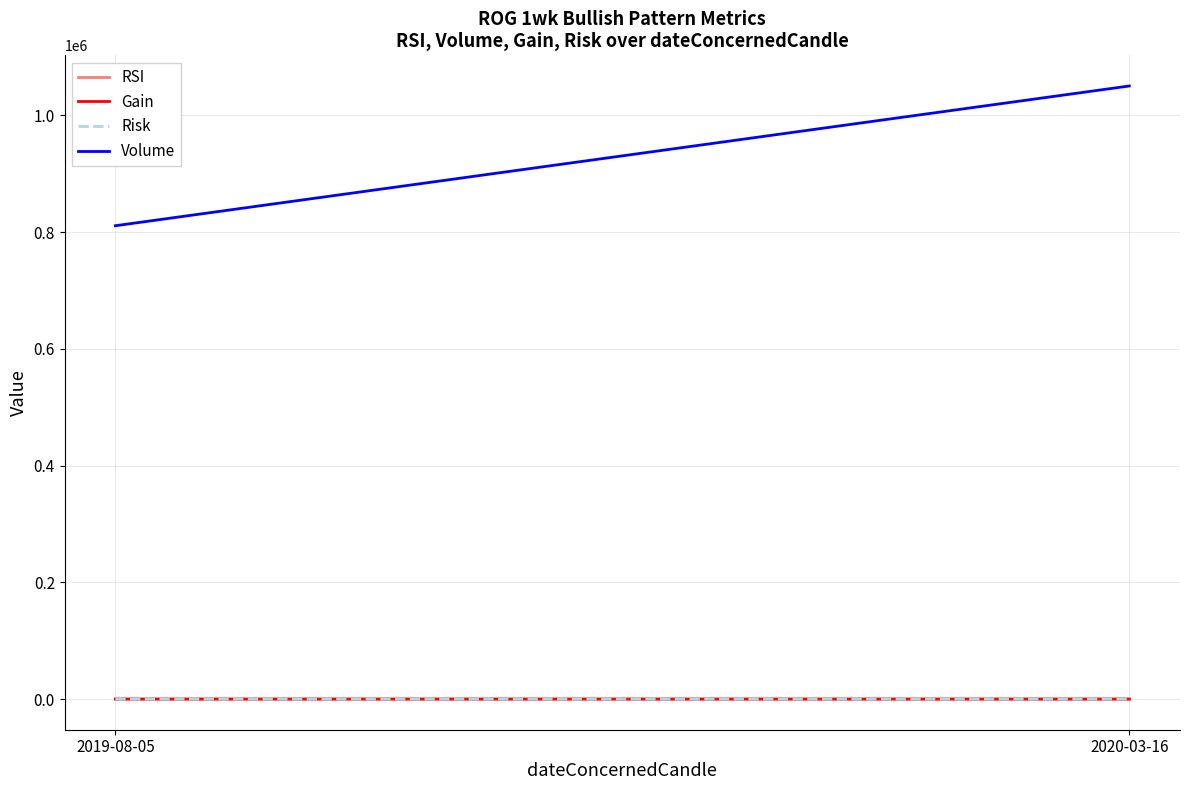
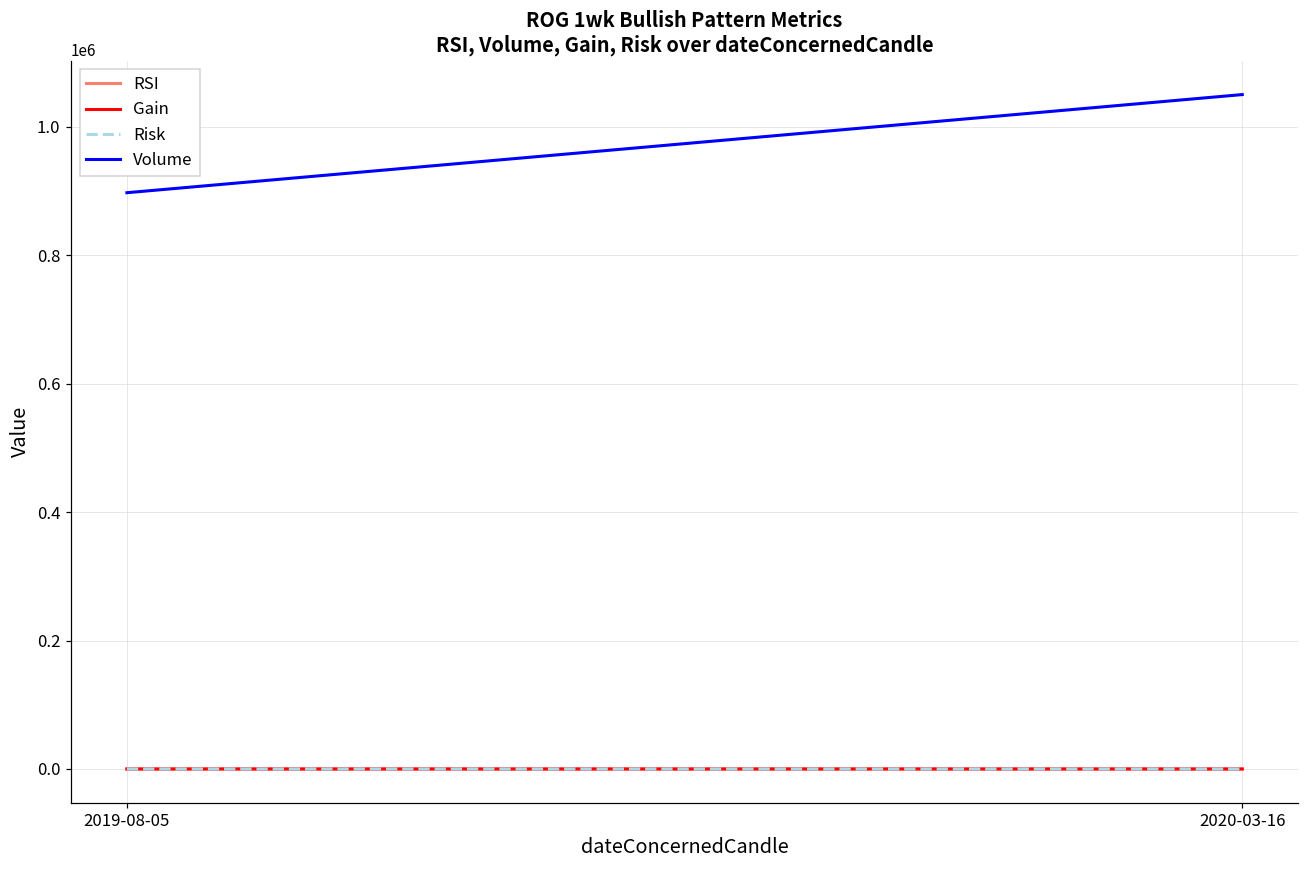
Volume, 2019-08-05: 810000 -> 900000
